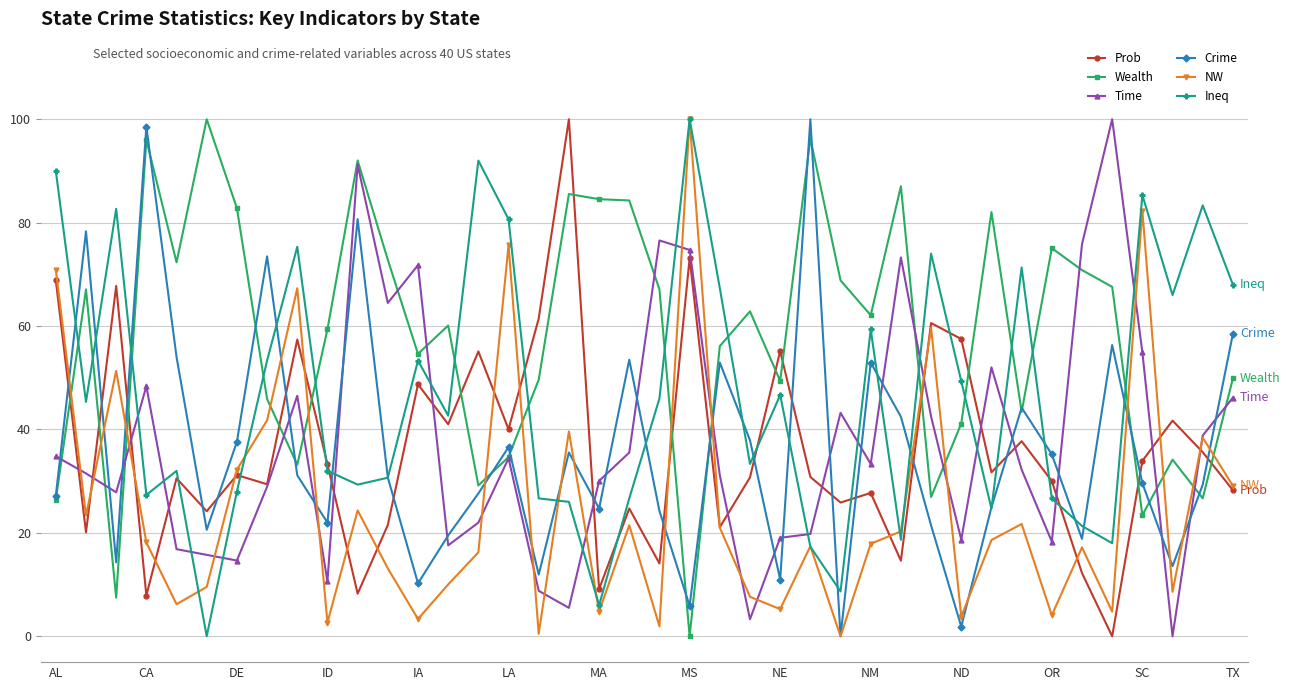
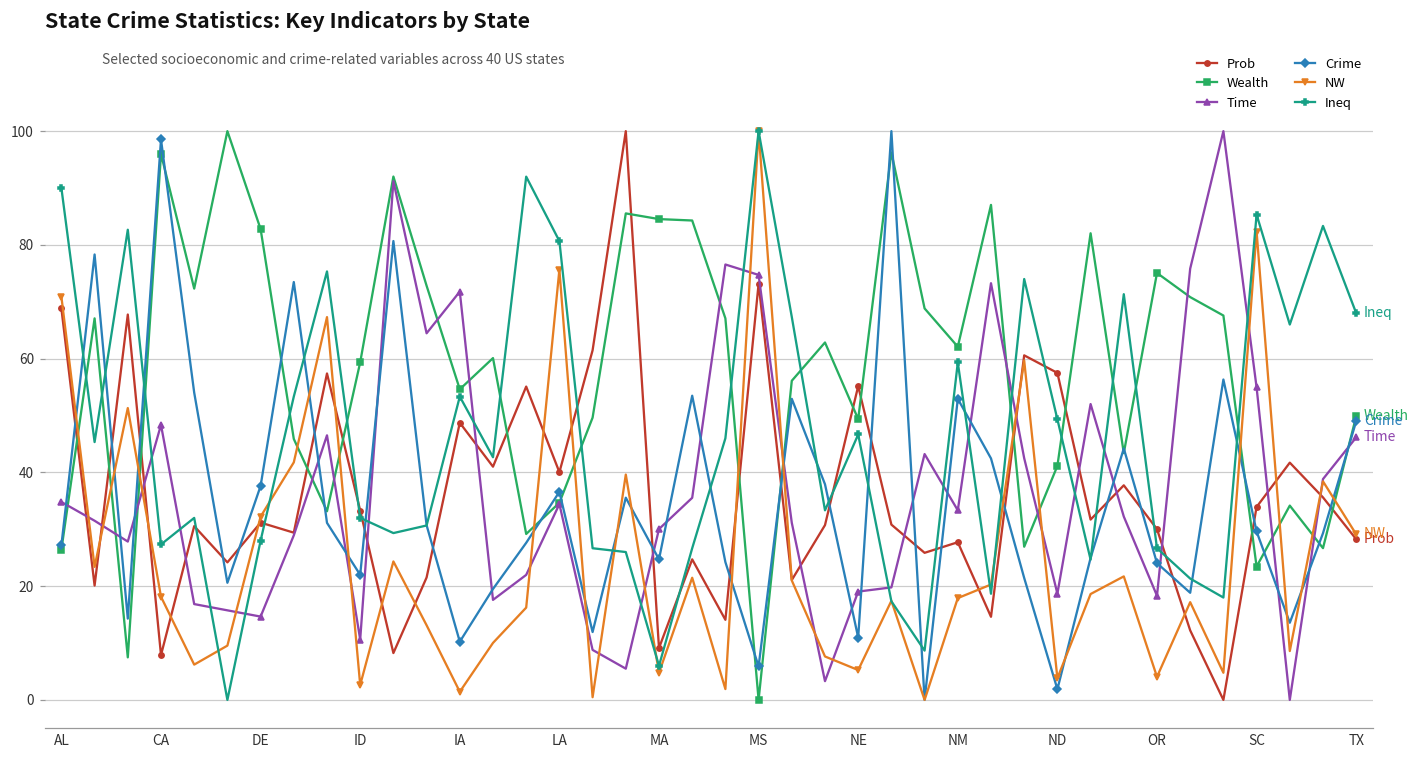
NW, IA: 3 -> 1
Crime, OR: 35 -> 24
Crime, TX: 59 -> 49
